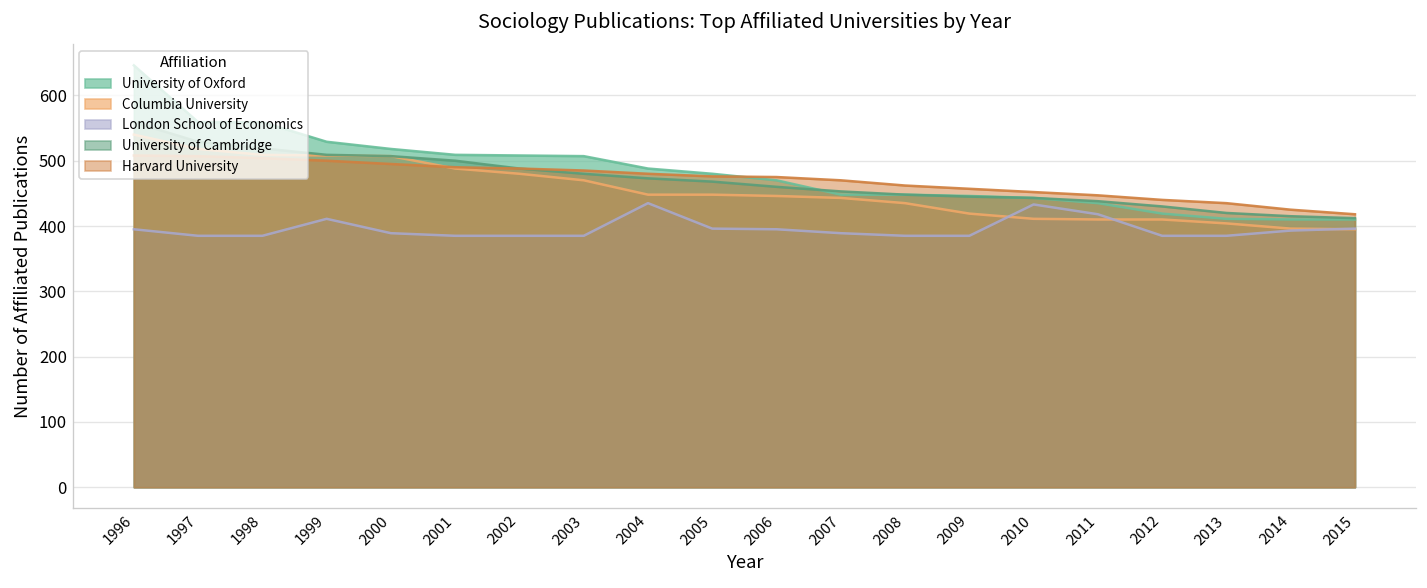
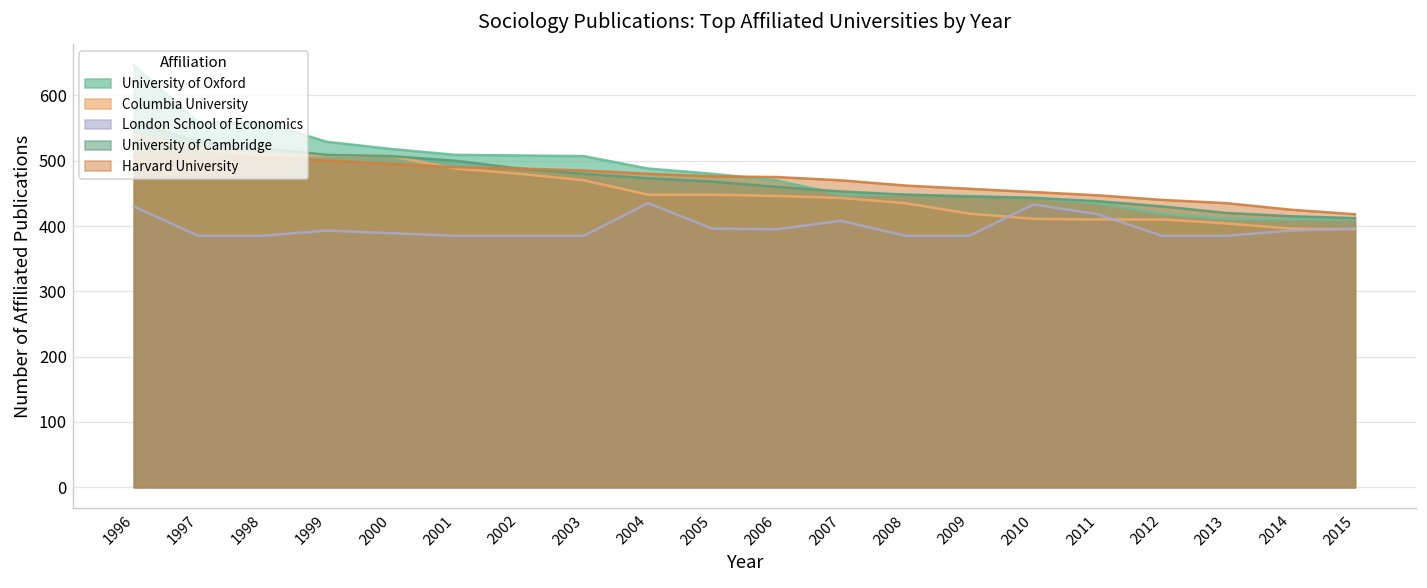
London School of Economics, 1996: 400 -> 430
London School of Economics, 1999: 410 -> 390
London School of Economics, 2007: 390 -> 410
